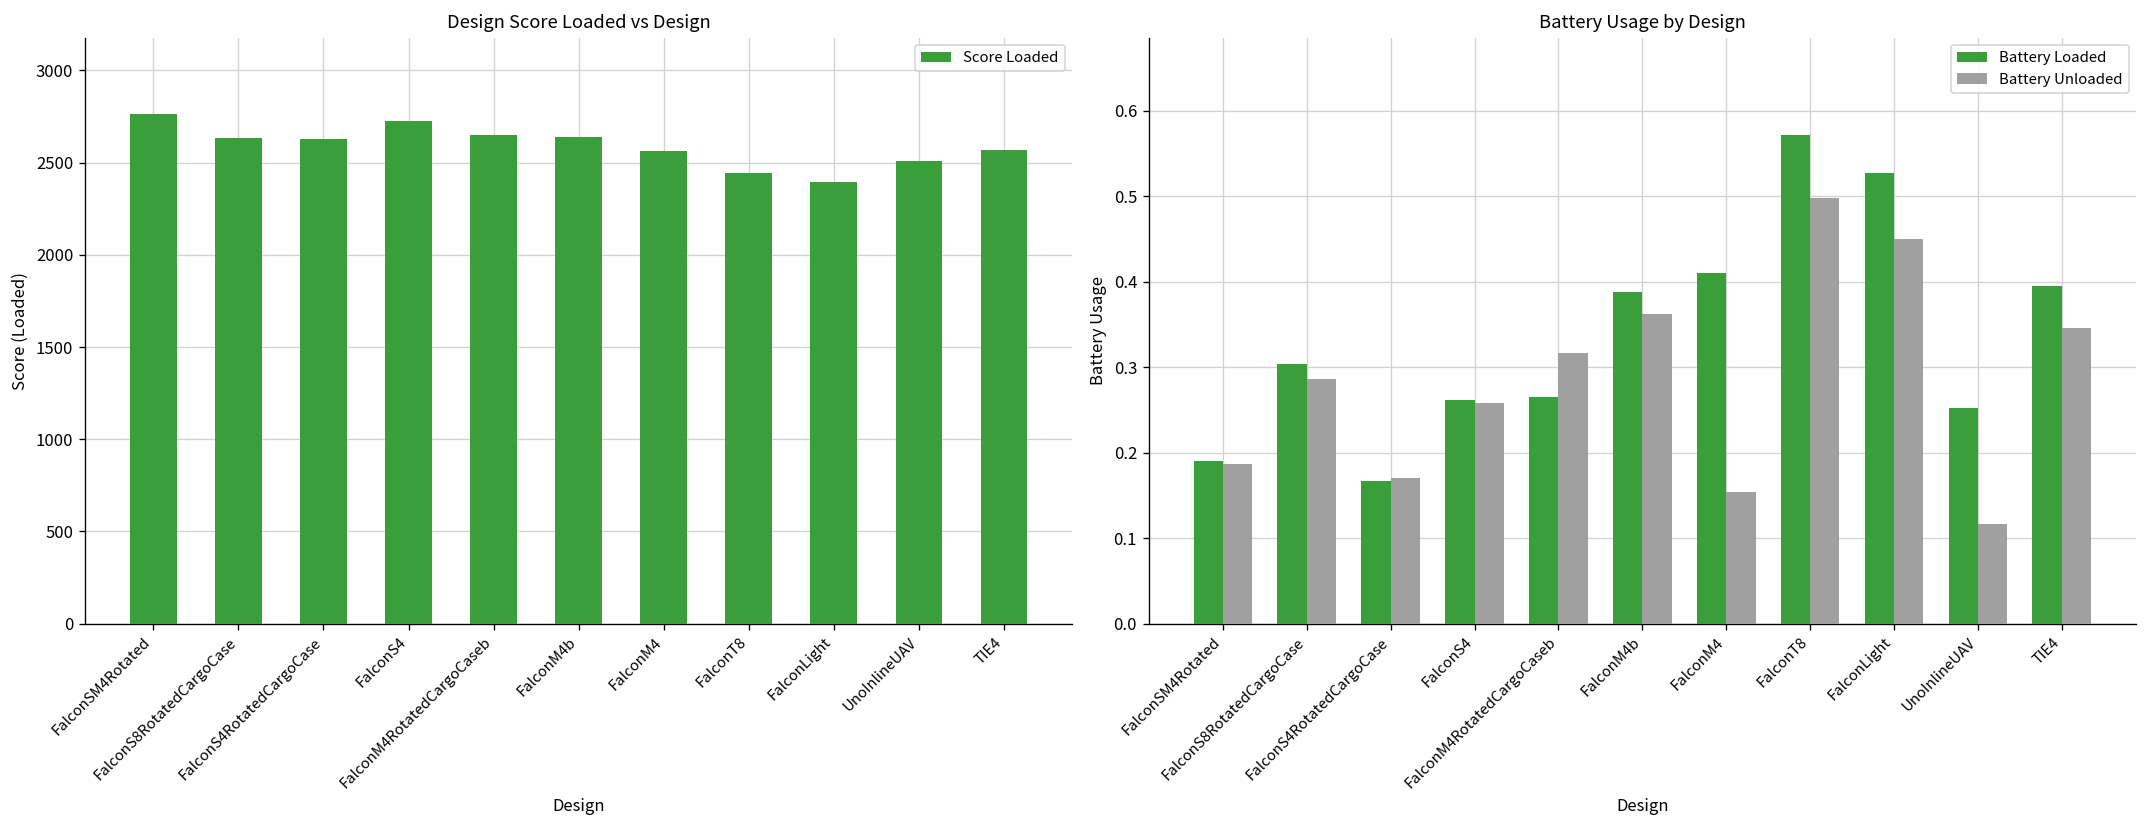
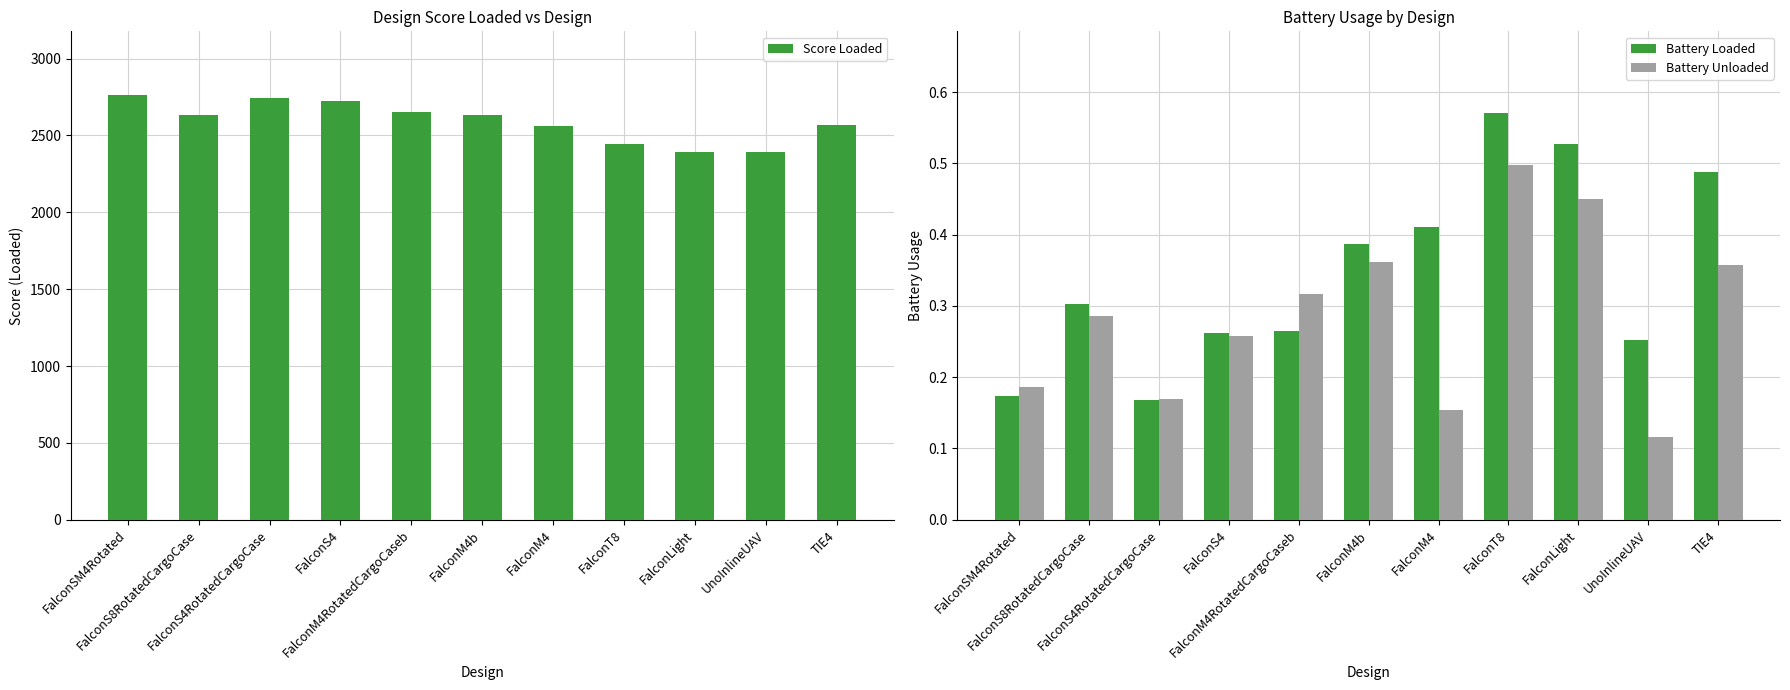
Design Score Loaded vs Design, FalconS4RotatedCargoCase: 2630 -> 2740
Design Score Loaded vs Design, UnoInlineUAV: 2510 -> 2400
Battery Usage by Design, Battery Loaded, FalconSM4Rotated: 0.19 -> 0.17
Battery Usage by Design, Battery Loaded, TIE4: 0.39 -> 0.49
Battery Usage by Design, Battery Unloaded, TIE4: 0.35 -> 0.36
